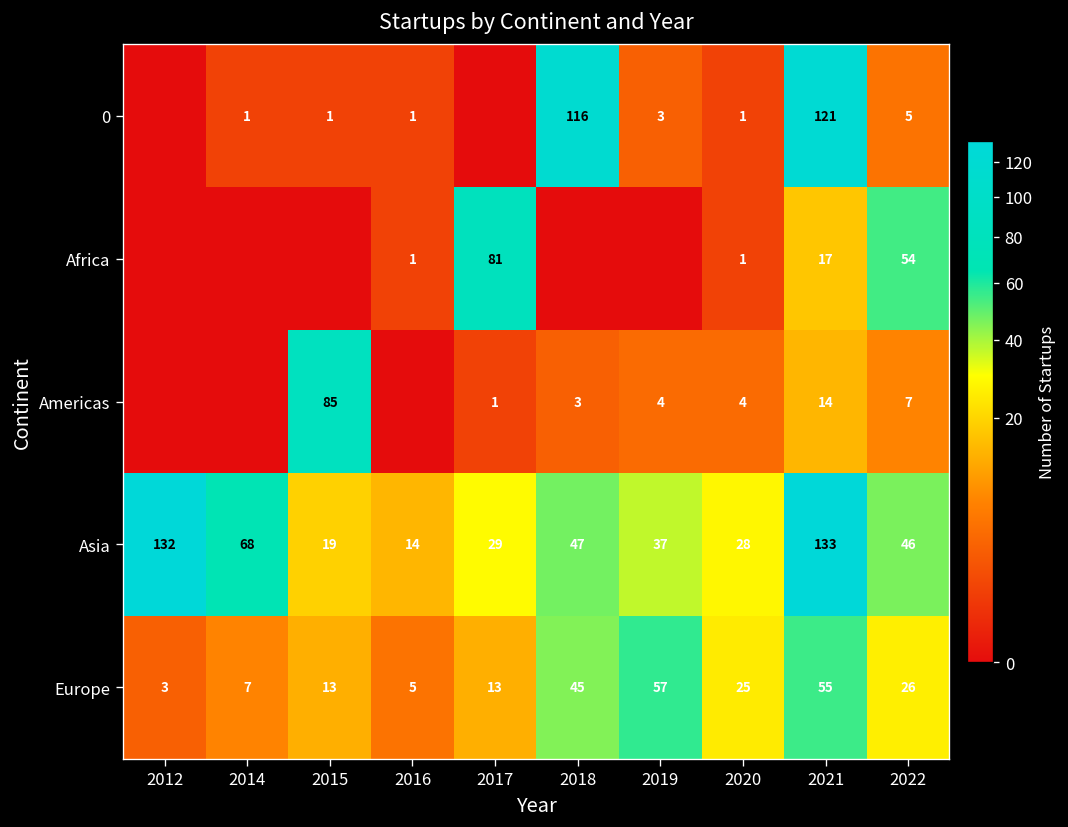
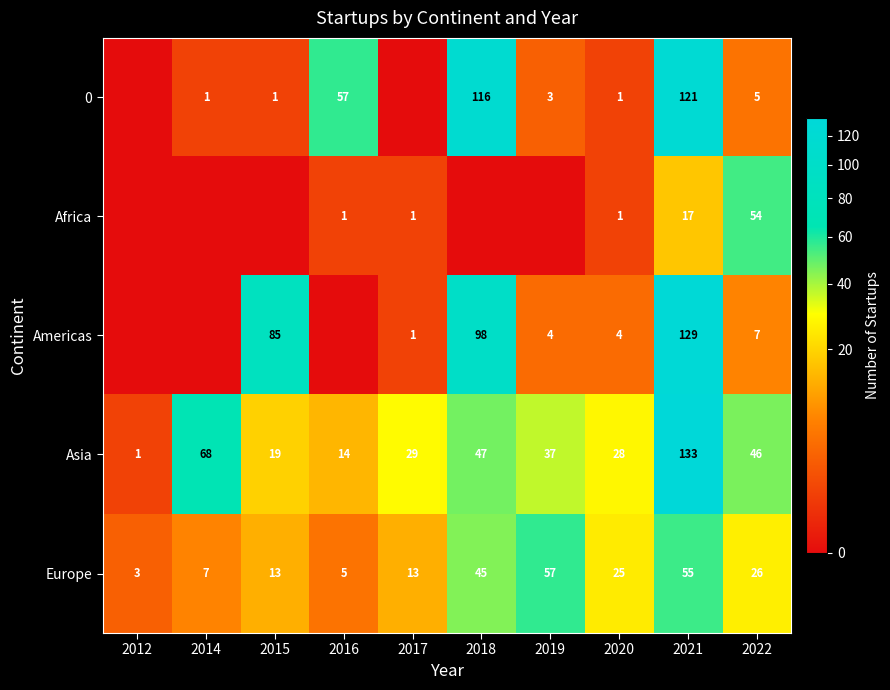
0, 2016: 1 -> 57
Africa, 2017: 81 -> 1
Americas, 2018: 3 -> 98
Americas, 2021: 14 -> 129
Asia, 2012: 132 -> 1
